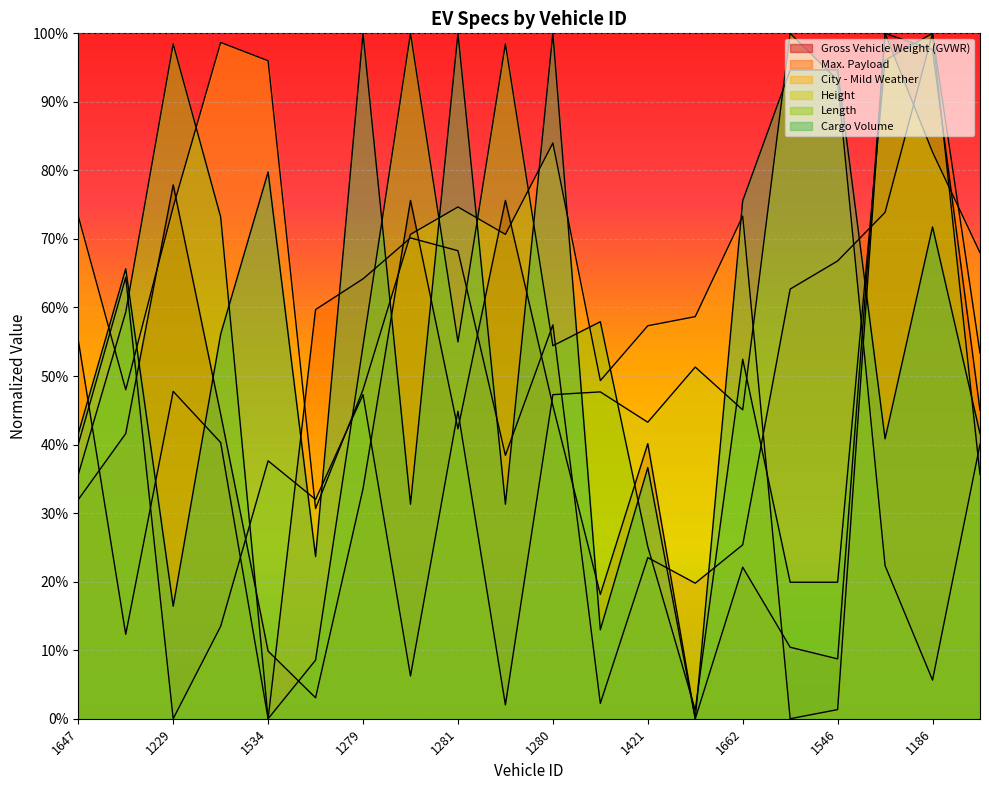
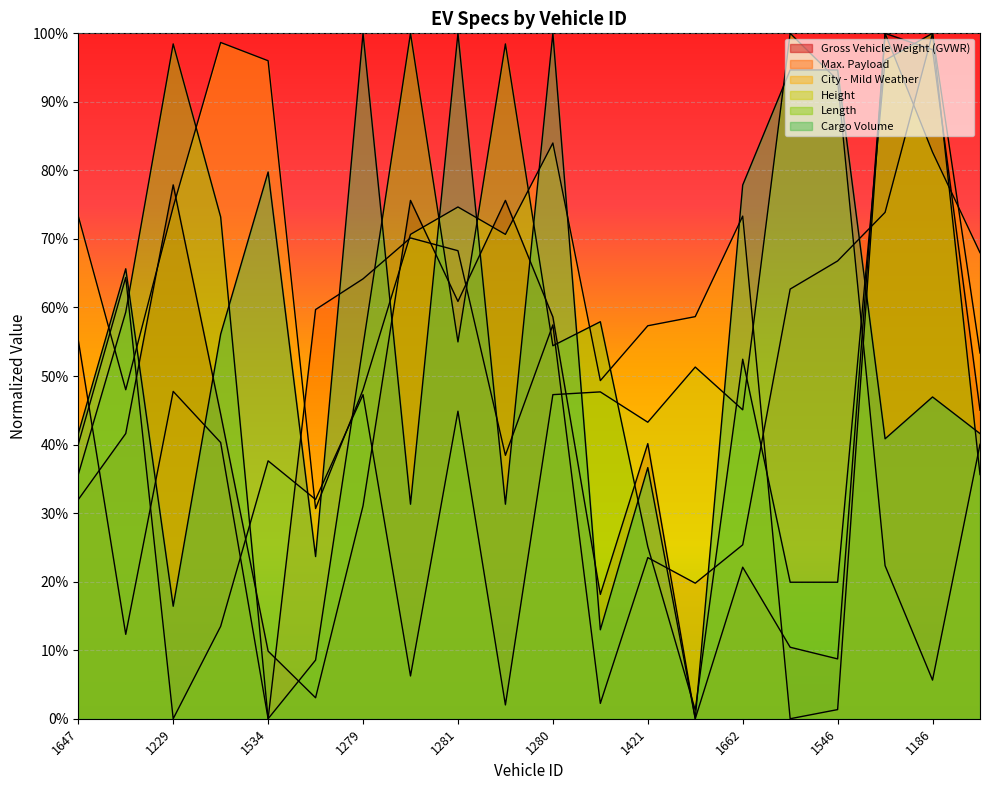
Gross Vehicle Weight (GVWR), 1279: 34% -> 31%
Gross Vehicle Weight (GVWR), 1281: 42% -> 61%
Gross Vehicle Weight (GVWR), 1280: 46% -> 59%
Cargo Volume, 1662: 76% -> 78%
Cargo Volume, 1186: 72% -> 47%
